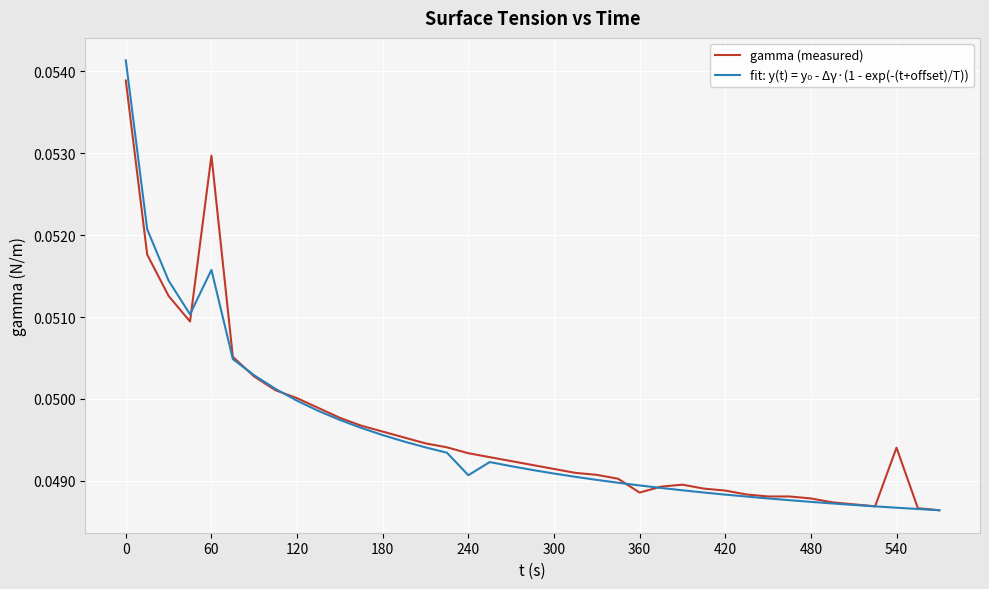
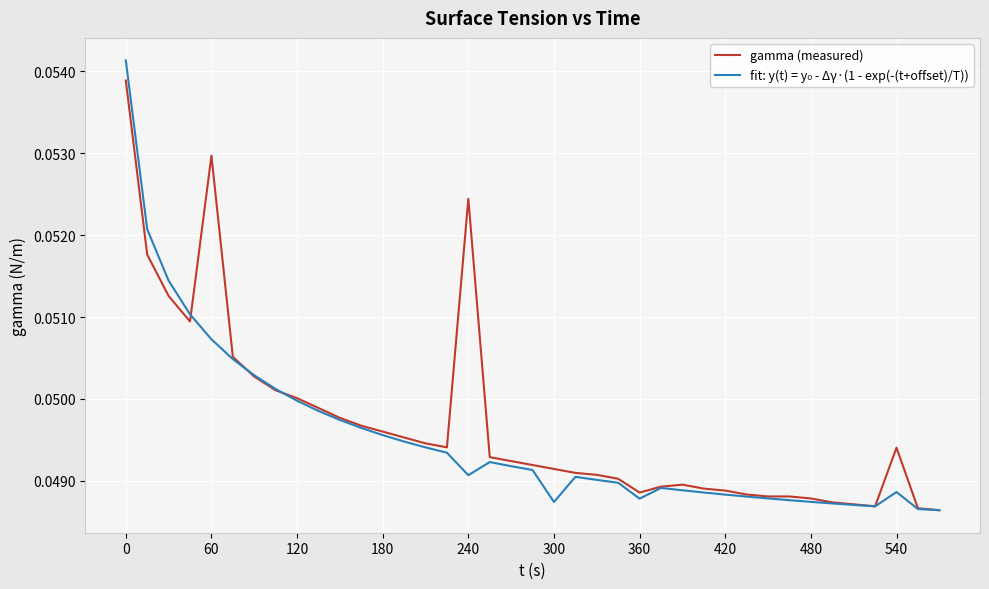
fit: y(t) = y₀ - Δγ·(1 - exp(-(t+offset)/T)), 60: 0.0516 -> 0.0507
gamma (measured), 240: 0.0493 -> 0.0524
fit: y(t) = y₀ - Δγ·(1 - exp(-(t+offset)/T)), 300: 0.0491 -> 0.0487
fit: y(t) = y₀ - Δγ·(1 - exp(-(t+offset)/T)), 360: 0.0489 -> 0.0488
fit: y(t) = y₀ - Δγ·(1 - exp(-(t+offset)/T)), 540: 0.0487 -> 0.0489
